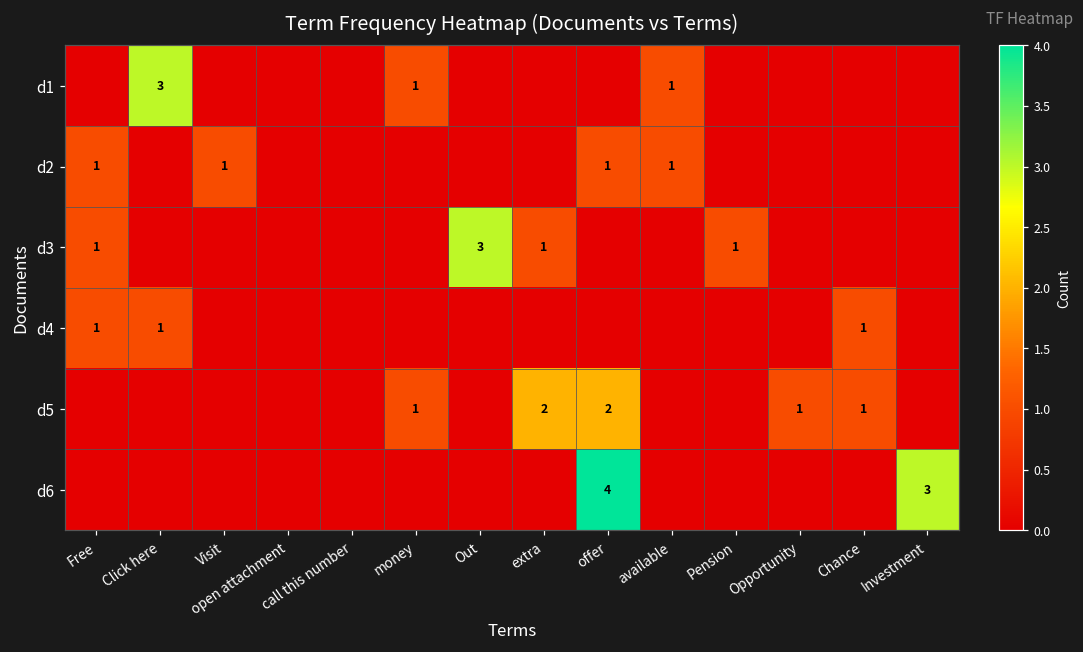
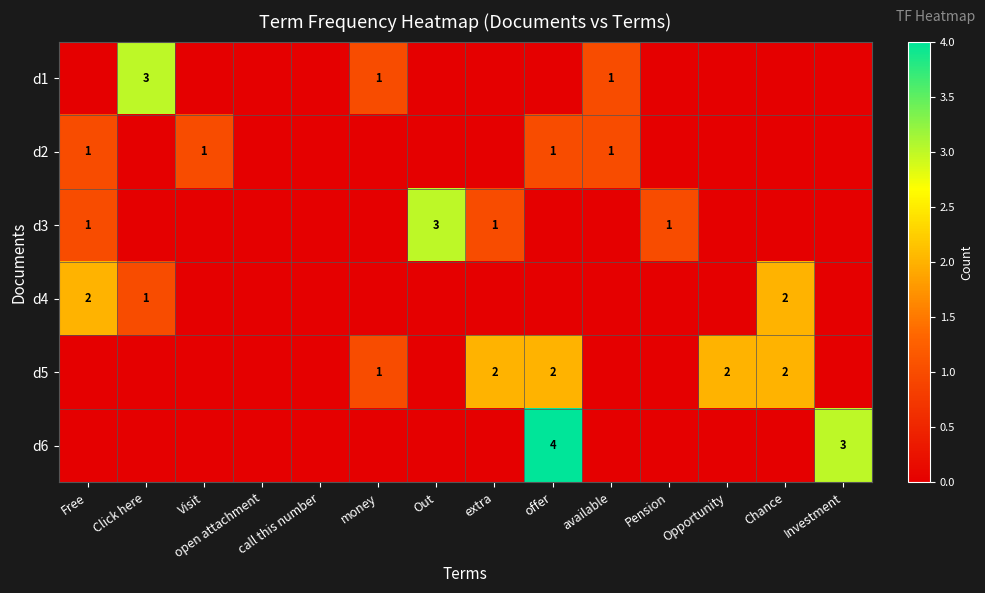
d4, Free: 1 -> 2
d4, Chance: 1 -> 2
d5, Opportunity: 1 -> 2
d5, Chance: 1 -> 2
